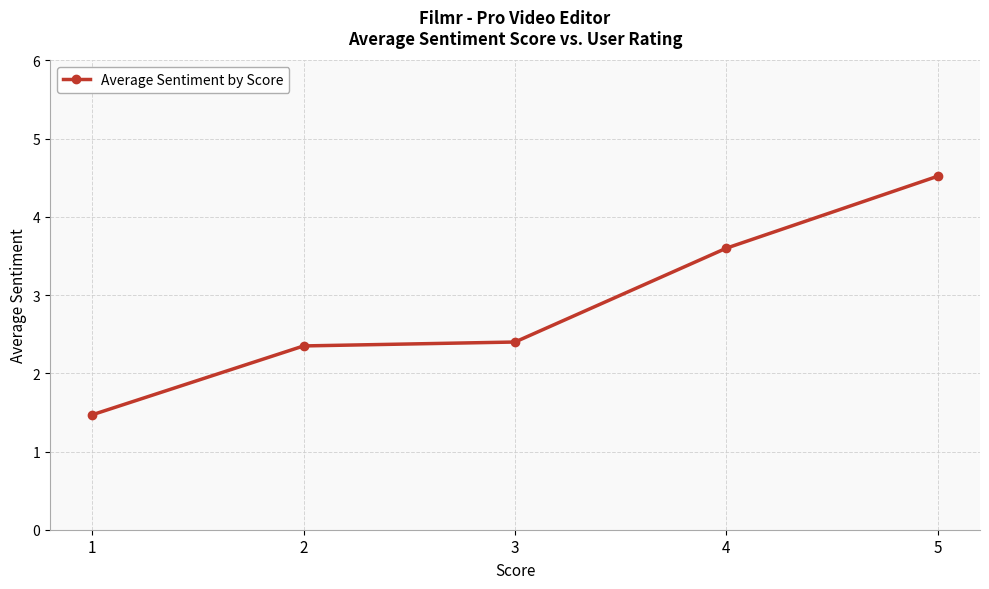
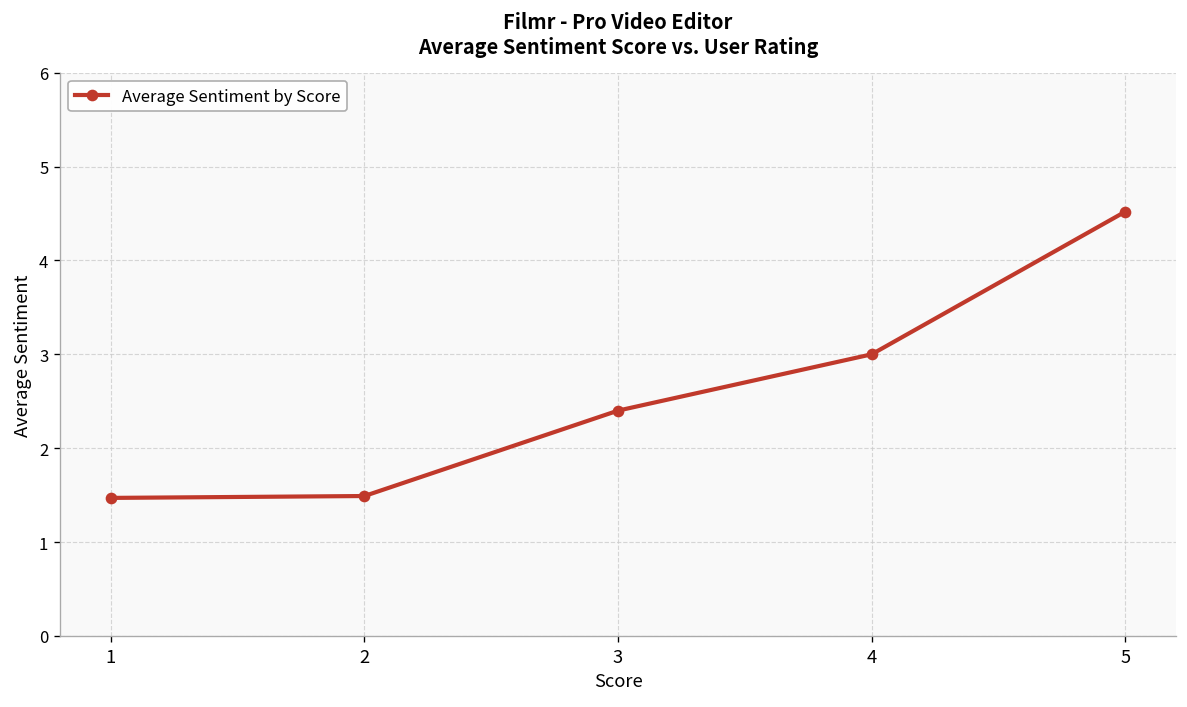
2: 2.4 -> 1.5
4: 3.6 -> 3.0
